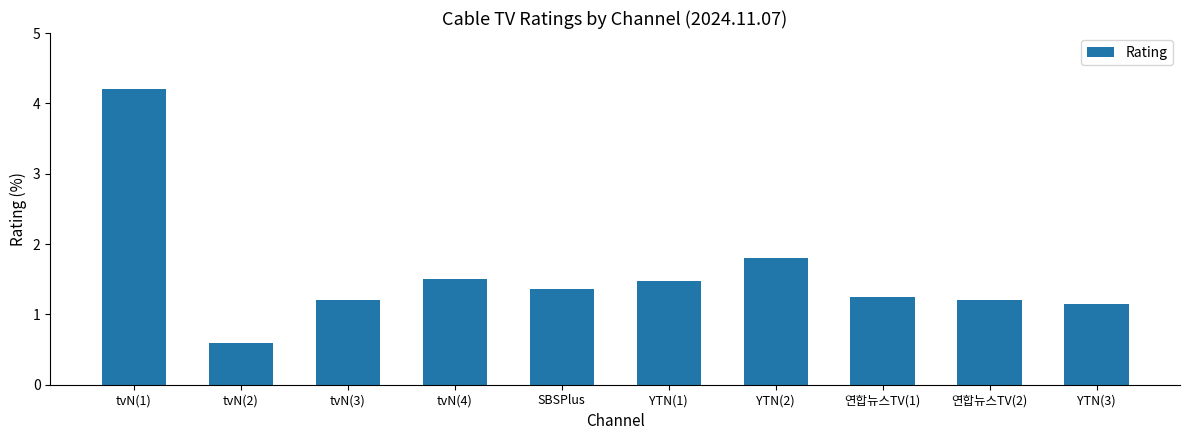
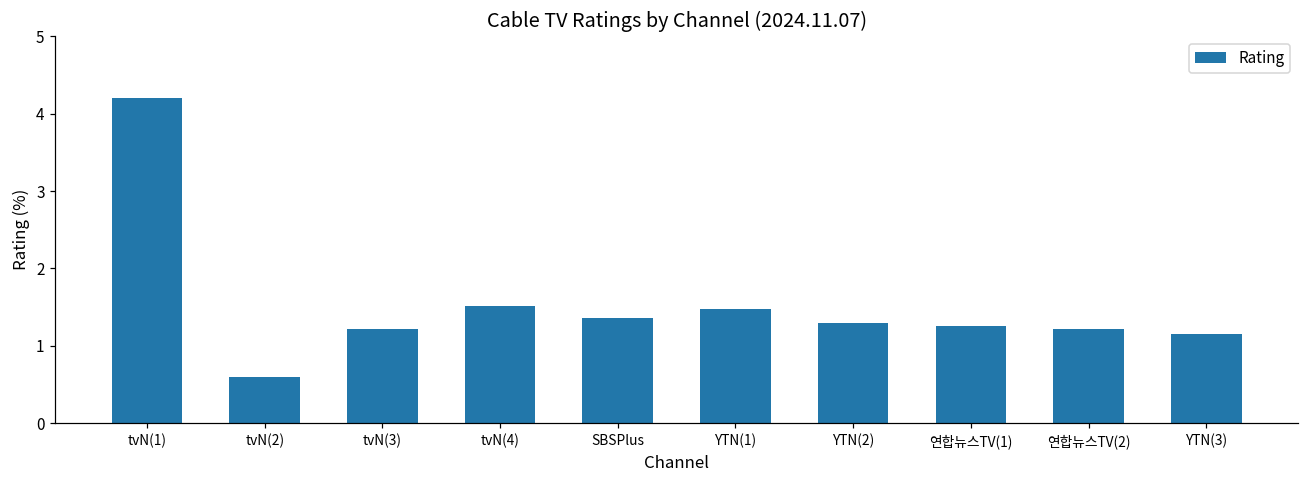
YTN(2): 1.8 -> 1.3
